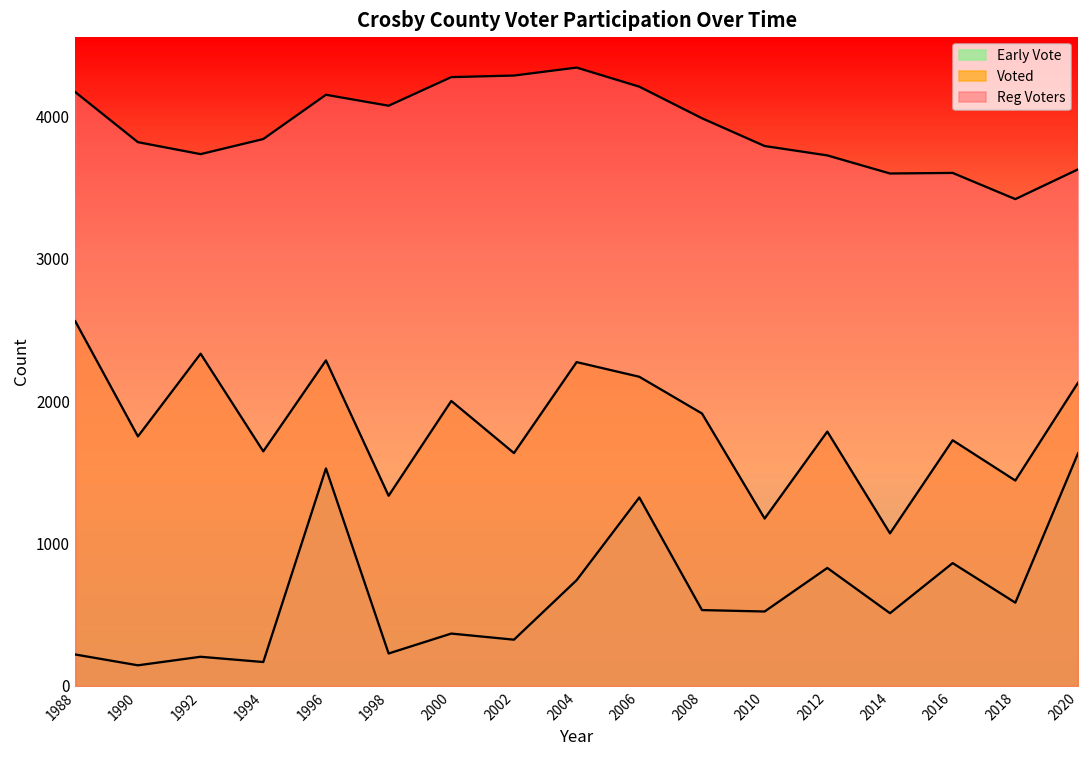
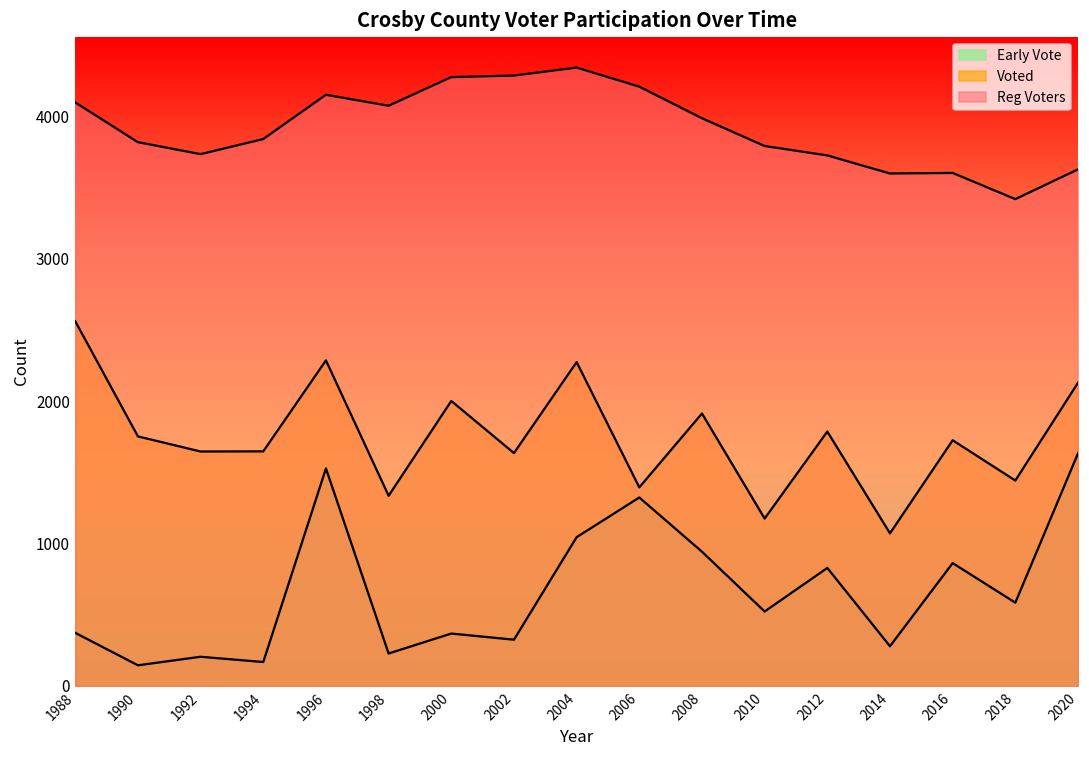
Early Vote, 1988: 220 -> 370
Reg Voters, 1988: 4170 -> 4100
Voted, 1992: 2330 -> 1650
Early Vote, 2004: 740 -> 1050
Voted, 2006: 2170 -> 1400
Early Vote, 2008: 530 -> 940
Early Vote, 2014: 510 -> 280
